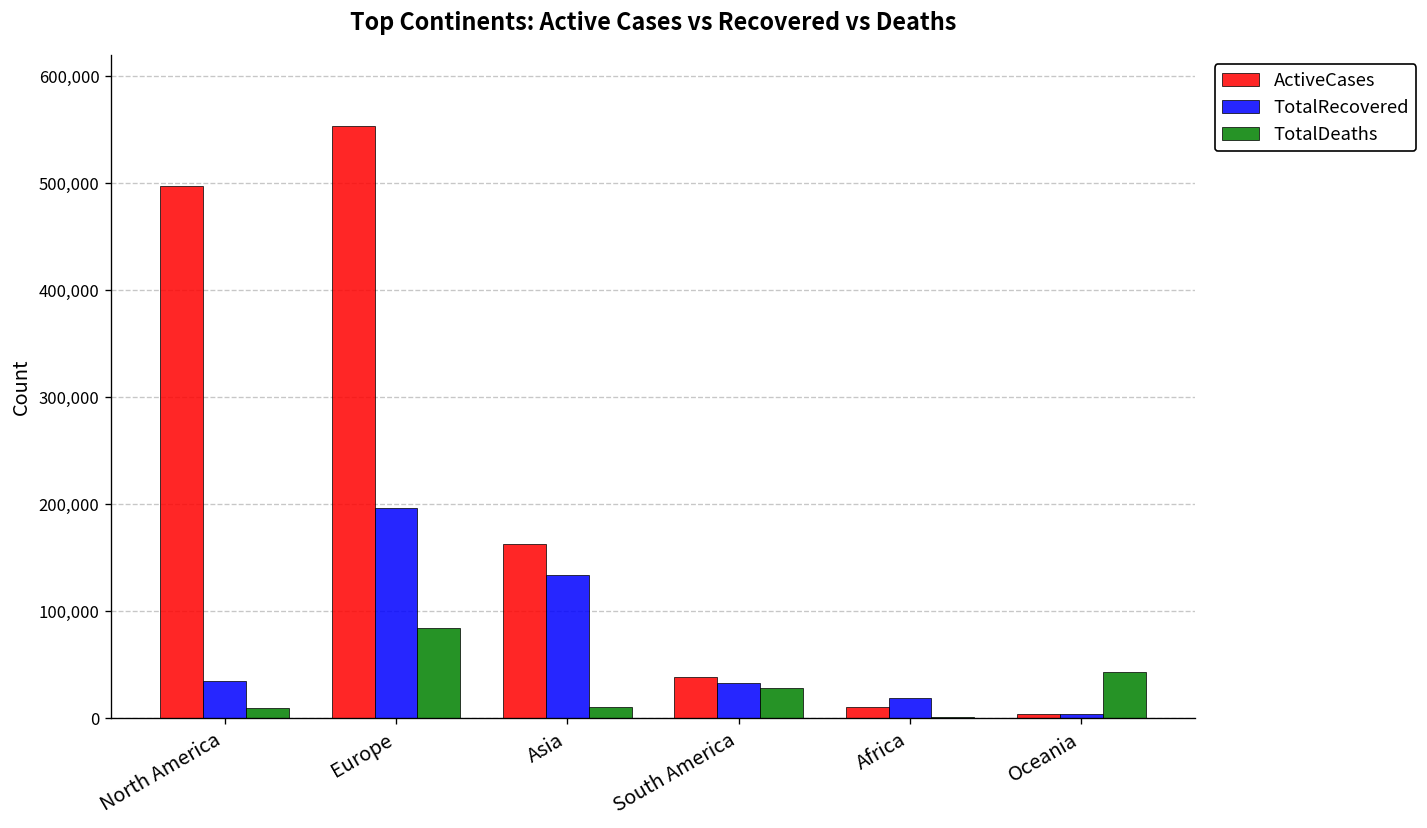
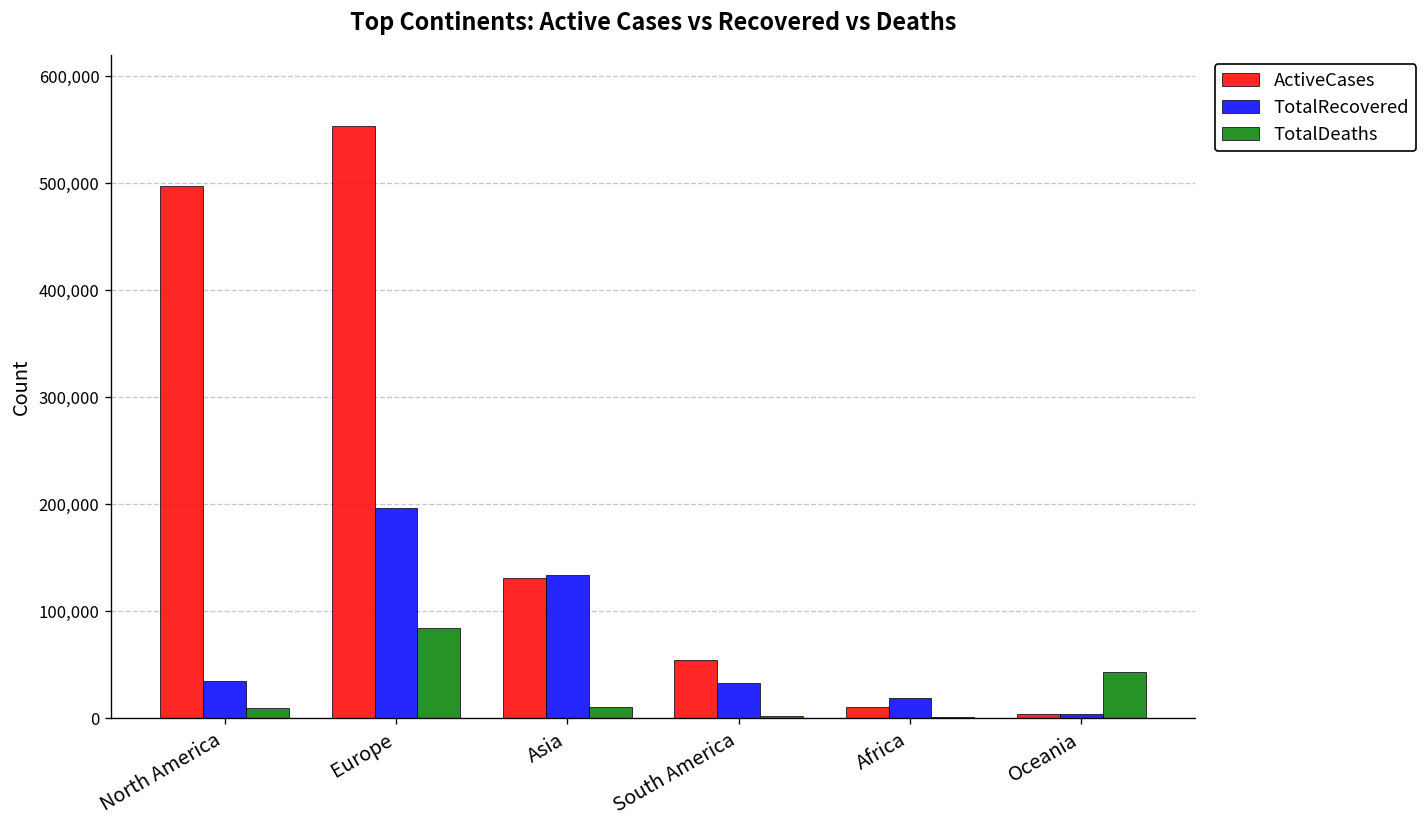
ActiveCases, Asia: 160,000 -> 130,000
ActiveCases, South America: 40,000 -> 50,000
TotalDeaths, South America: 30,000 -> 0
